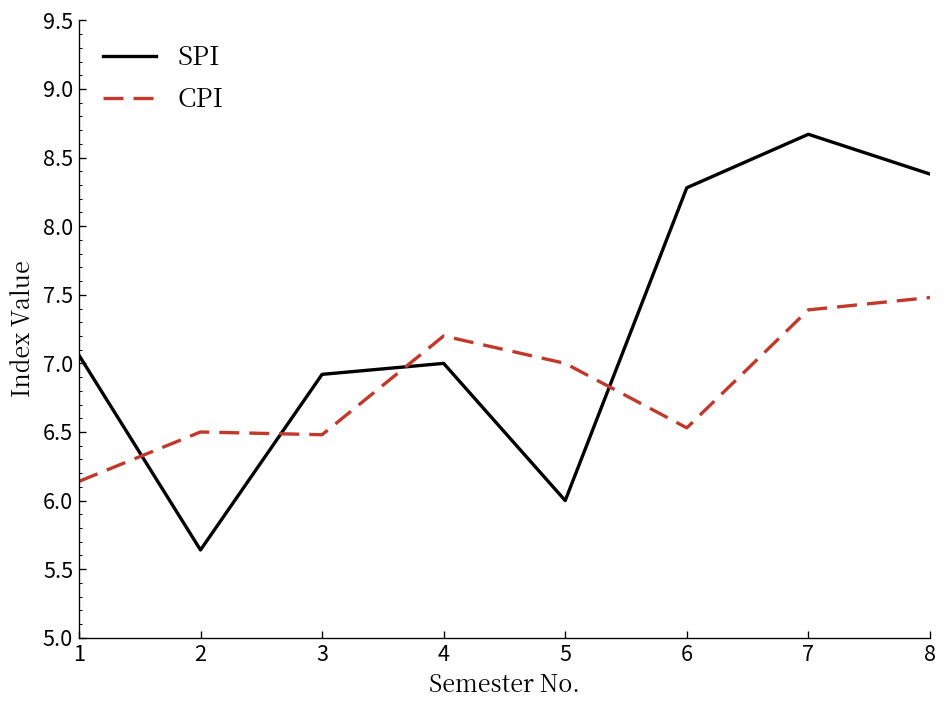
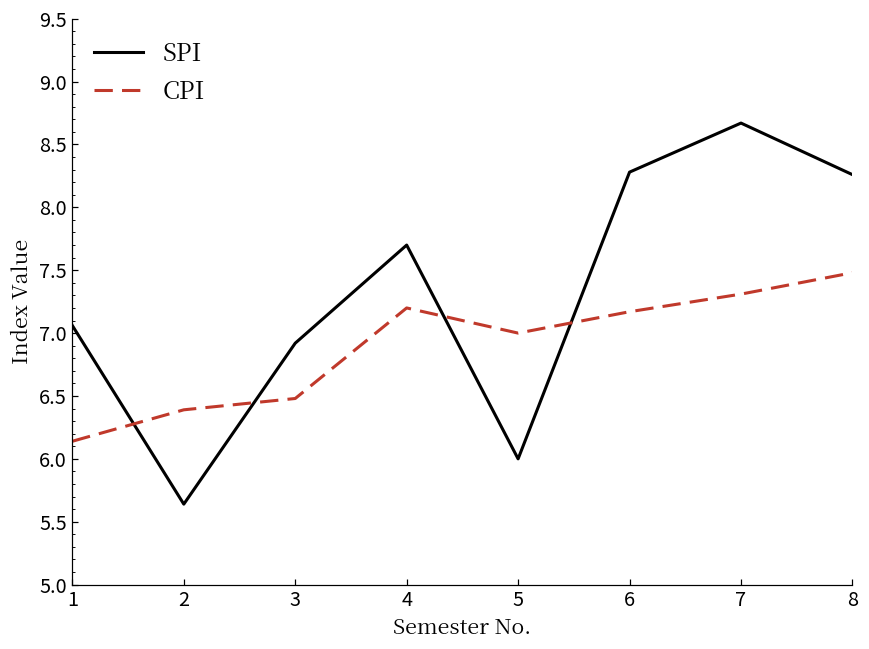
CPI, 2: 6.50 -> 6.39
SPI, 4: 7.0 -> 7.7
CPI, 6: 6.53 -> 7.17
CPI, 7: 7.39 -> 7.31
SPI, 8: 8.38 -> 8.26
